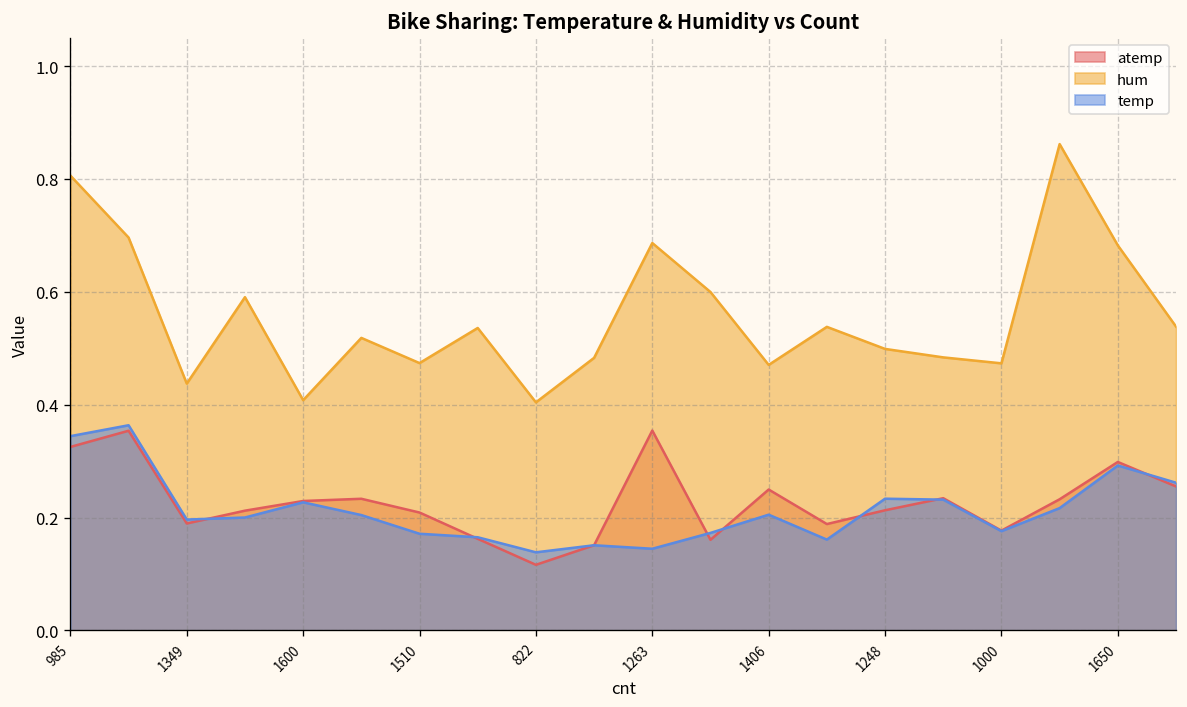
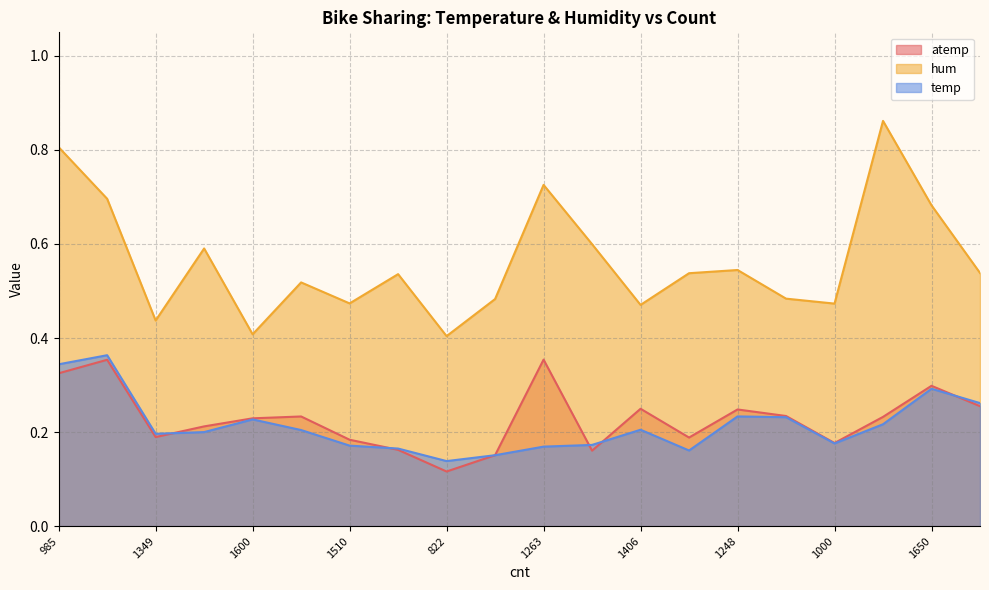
atemp, 1510: 0.21 -> 0.18
hum, 1263: 0.69 -> 0.73
temp, 1263: 0.14 -> 0.17
atemp, 1248: 0.21 -> 0.25
hum, 1248: 0.50 -> 0.54
